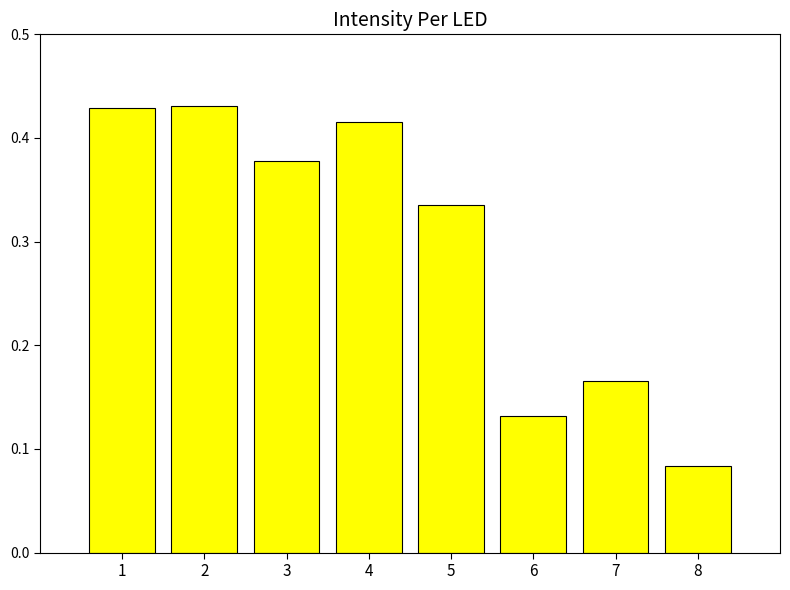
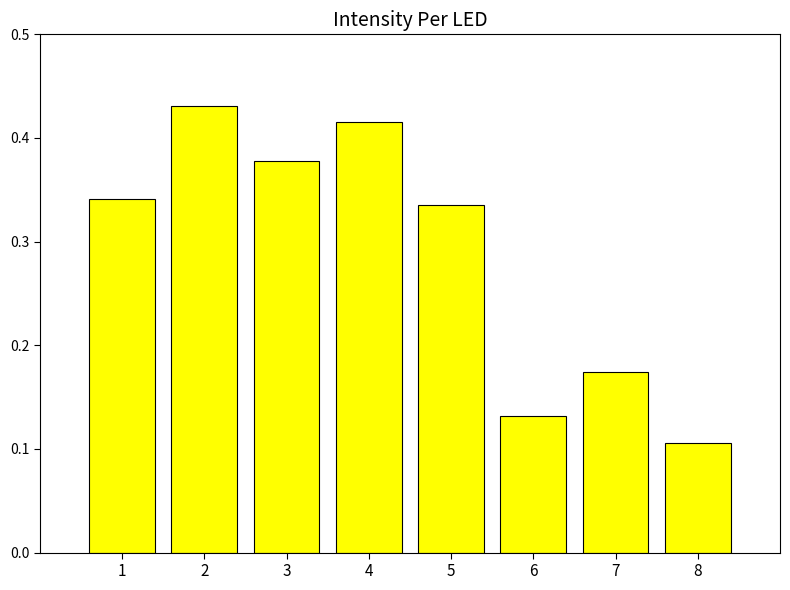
1: 0.429 -> 0.341
7: 0.166 -> 0.174
8: 0.084 -> 0.106
